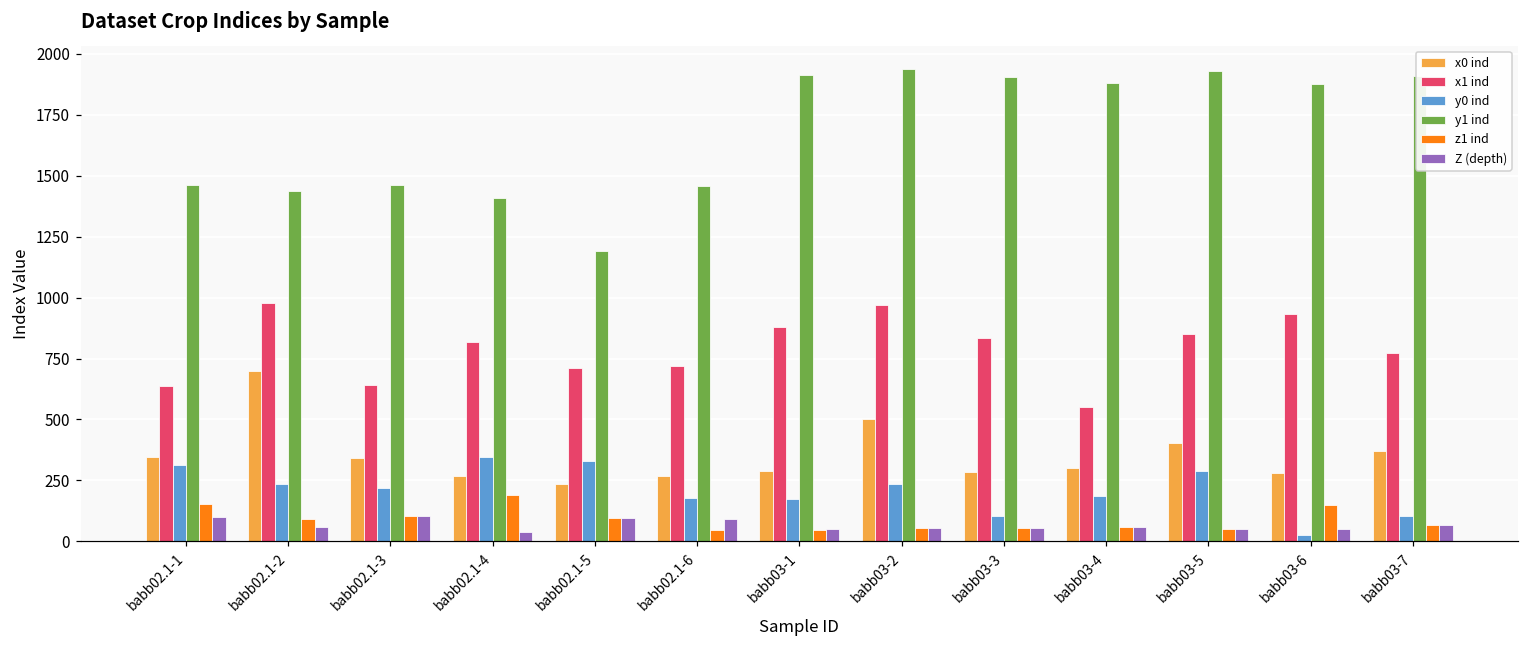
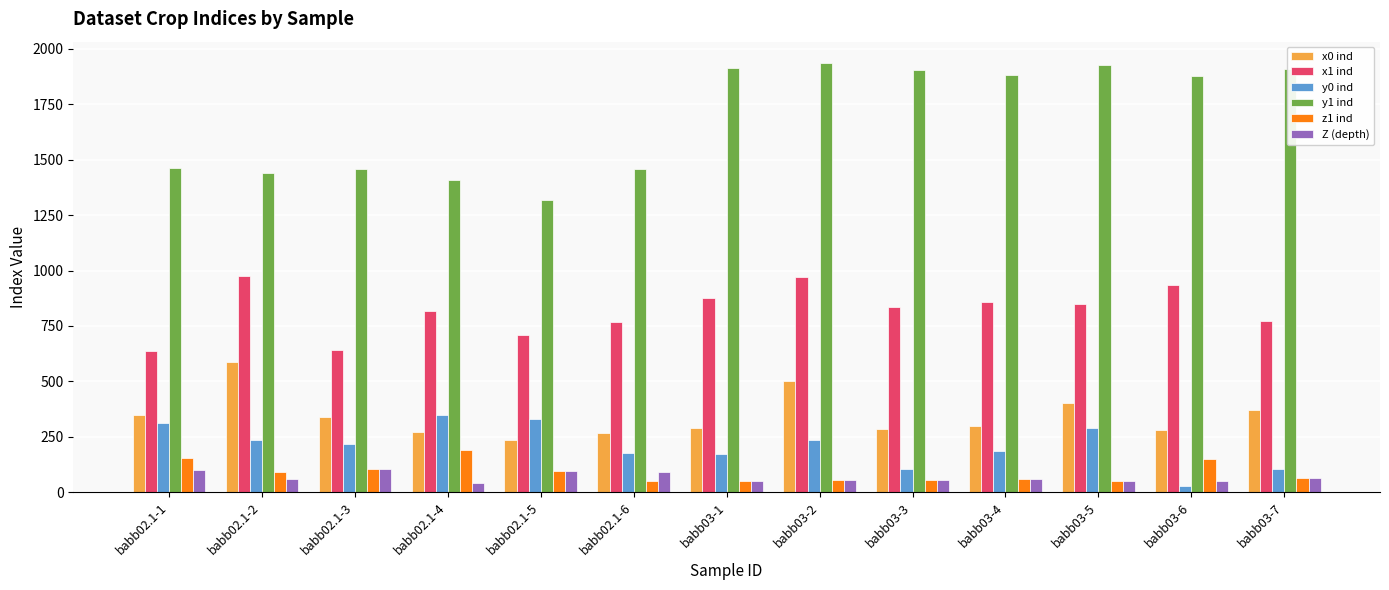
x0 ind, babb02.1-2: 700 -> 590
y1 ind, babb02.1-5: 1190 -> 1320
x1 ind, babb02.1-6: 720 -> 770
x1 ind, babb03-4: 550 -> 860
